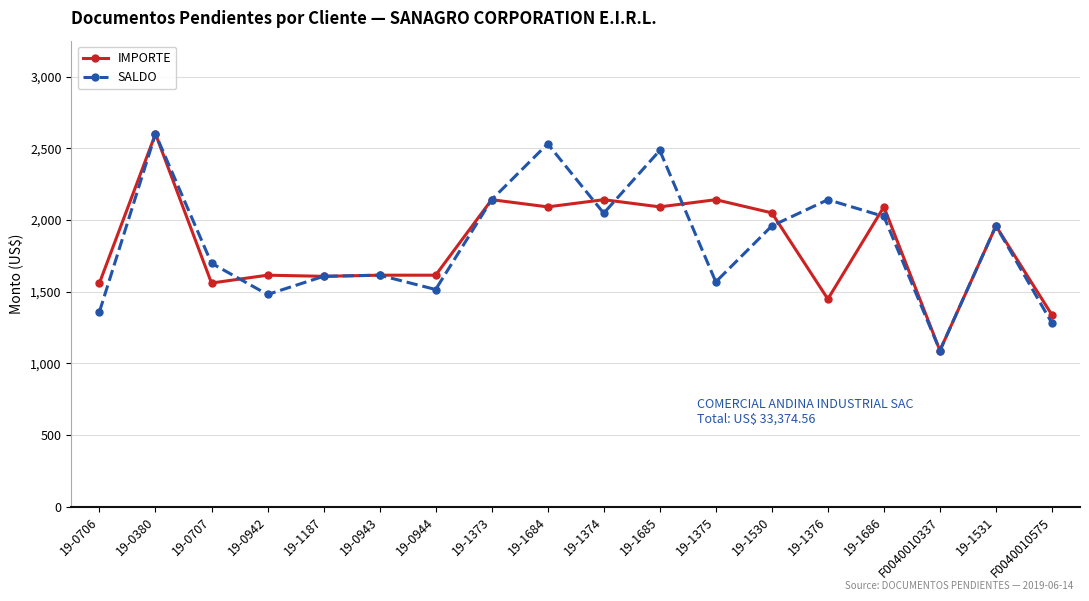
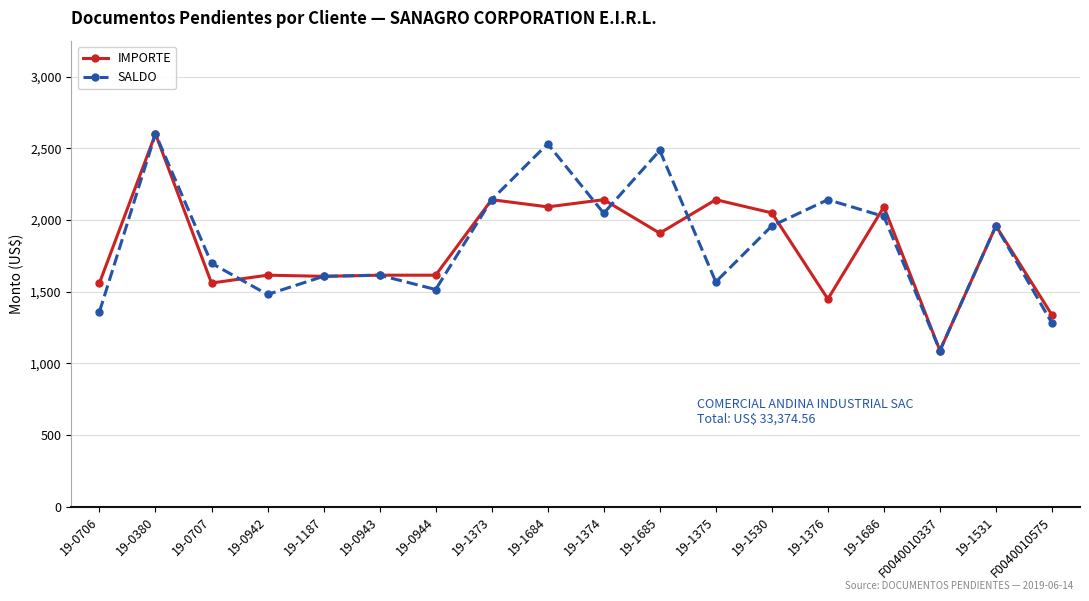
IMPORTE, 19-1685: 2,090 -> 1,910
